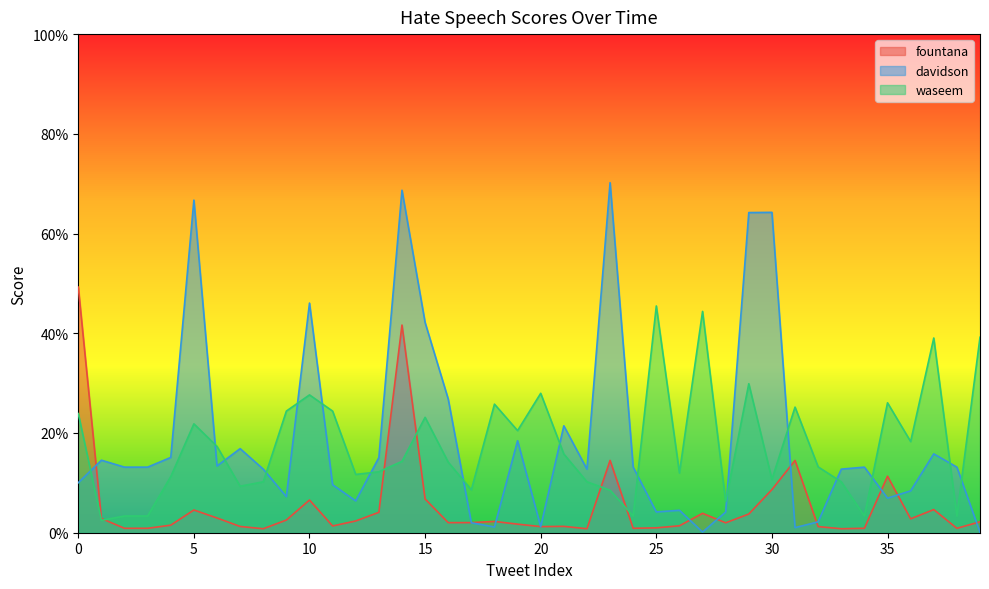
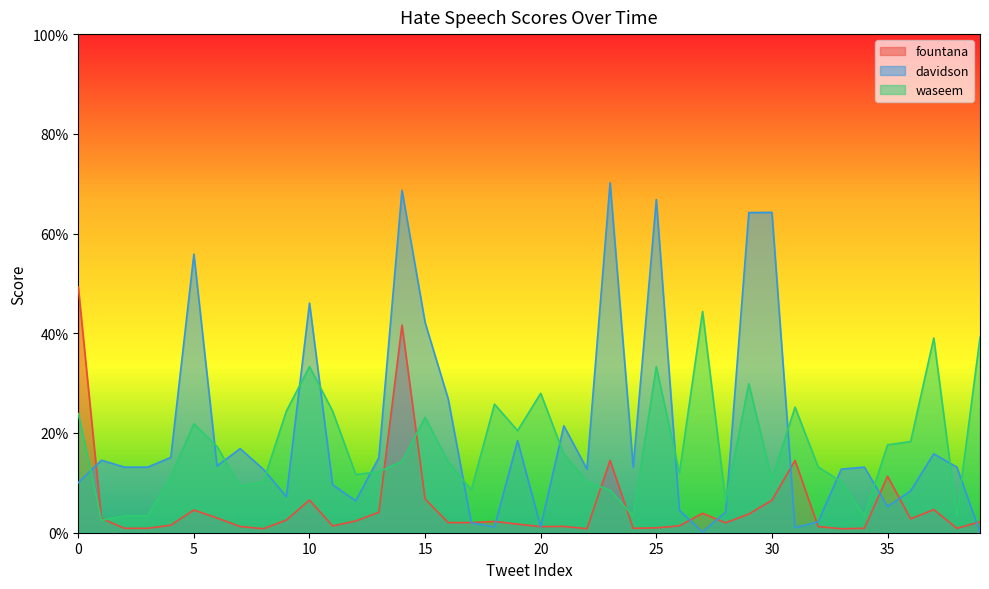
davidson, 5: 67% -> 56%
waseem, 10: 28% -> 33%
davidson, 25: 4% -> 67%
waseem, 25: 45% -> 33%
fountana, 30: 9% -> 7%
davidson, 35: 7% -> 5%
waseem, 35: 26% -> 18%
